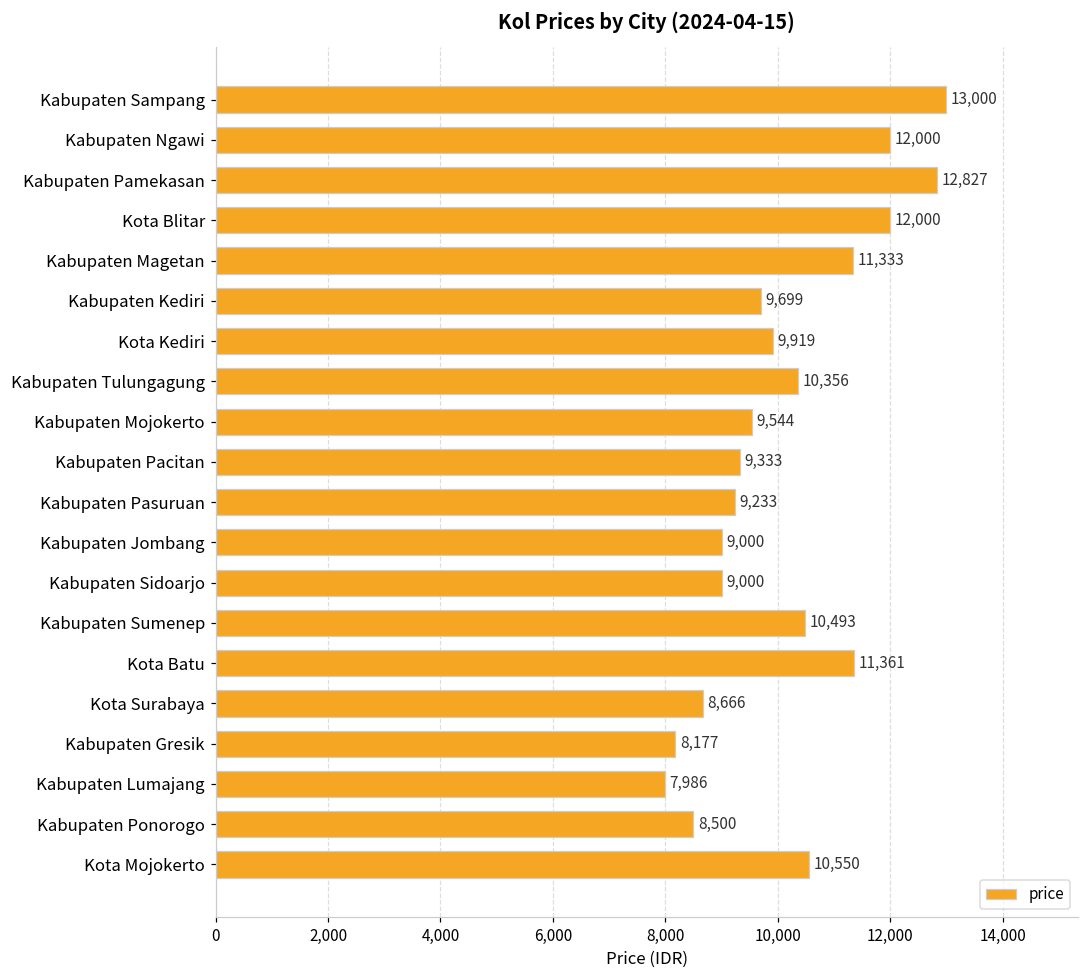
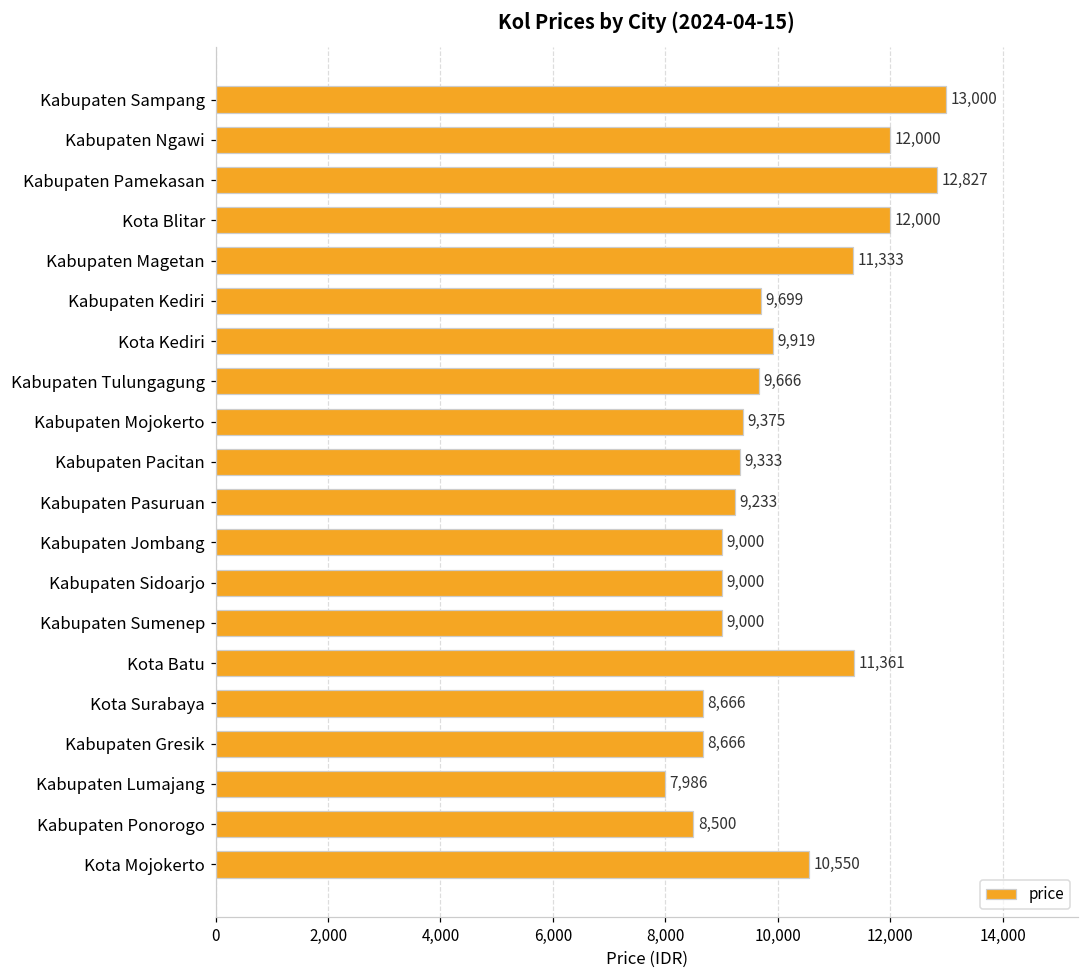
Kabupaten Tulungagung: 10,356 -> 9,666
Kabupaten Mojokerto: 9,544 -> 9,375
Kabupaten Sumenep: 10,493 -> 9,000
Kabupaten Gresik: 8,177 -> 8,666
